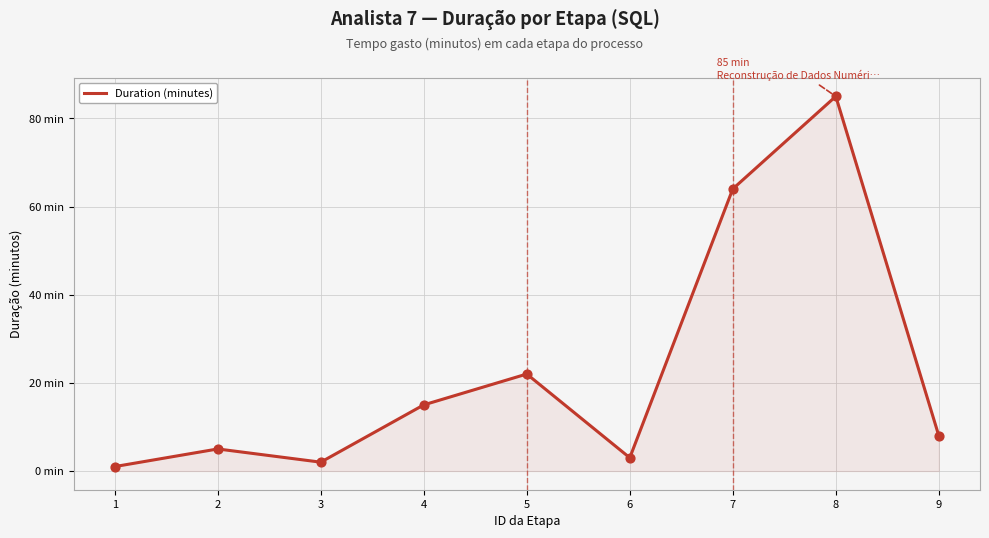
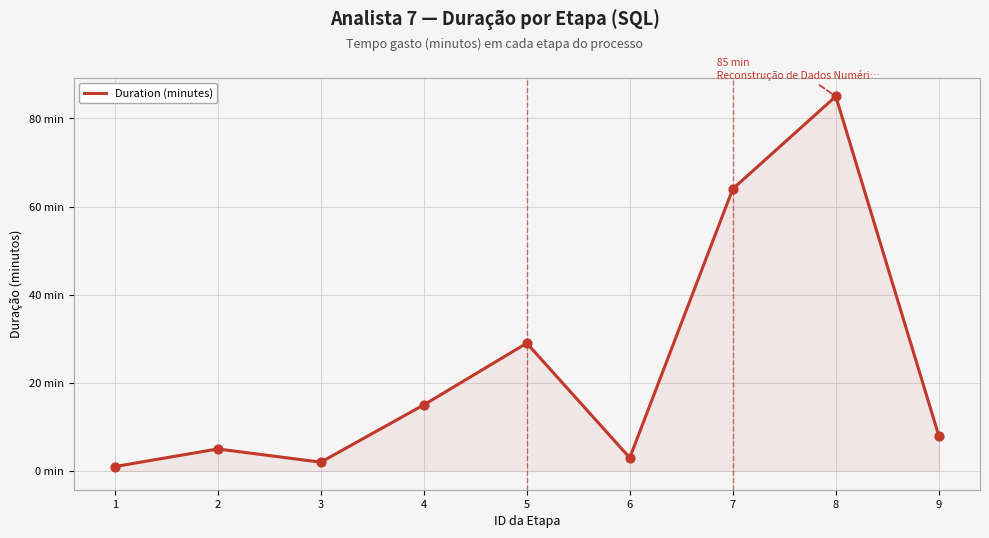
5: 22 min -> 29 min
